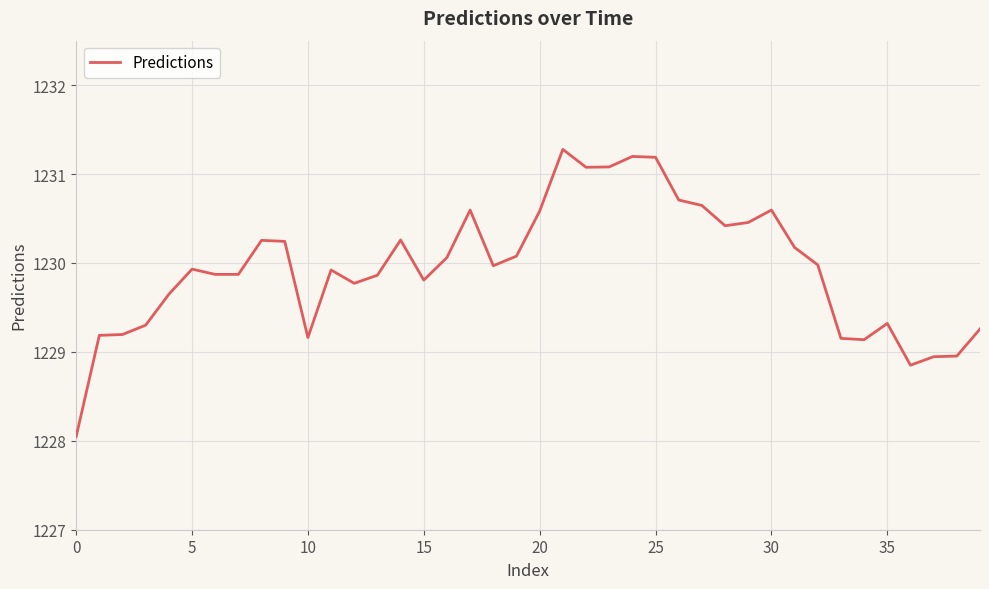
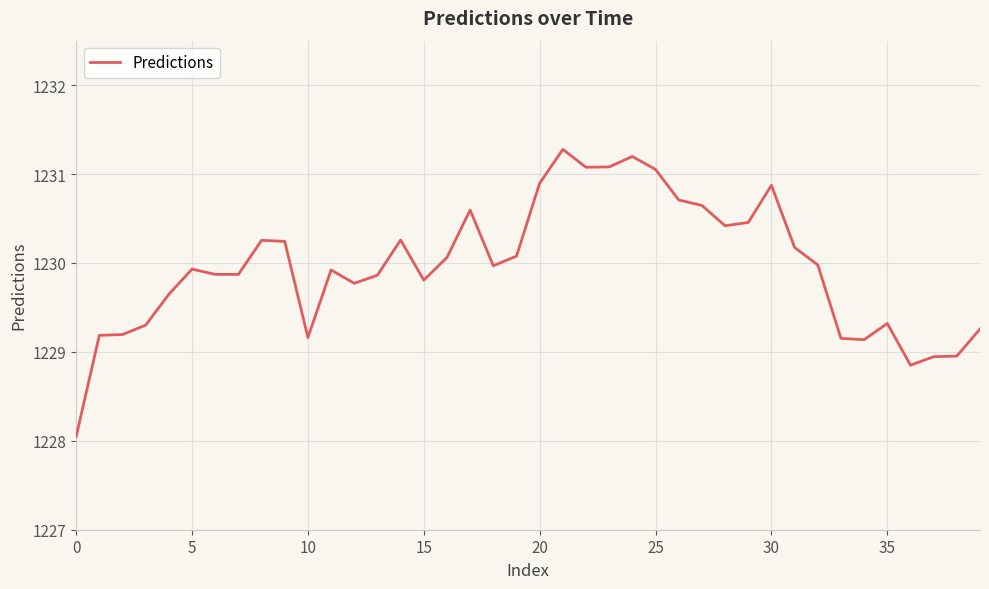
20: 1230.6 -> 1230.9
25: 1231.2 -> 1231.1
30: 1230.6 -> 1230.9
